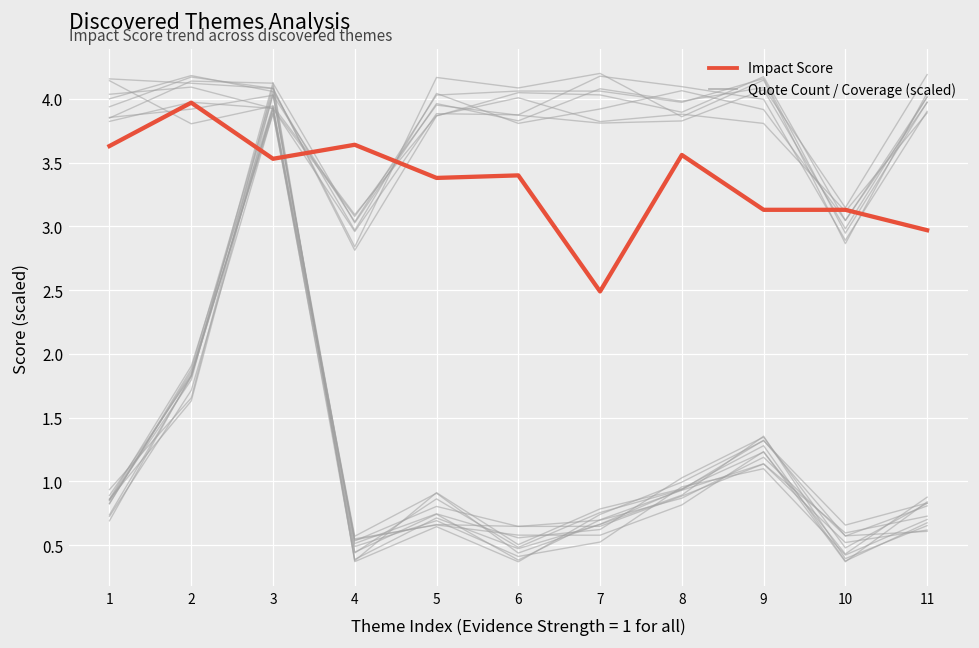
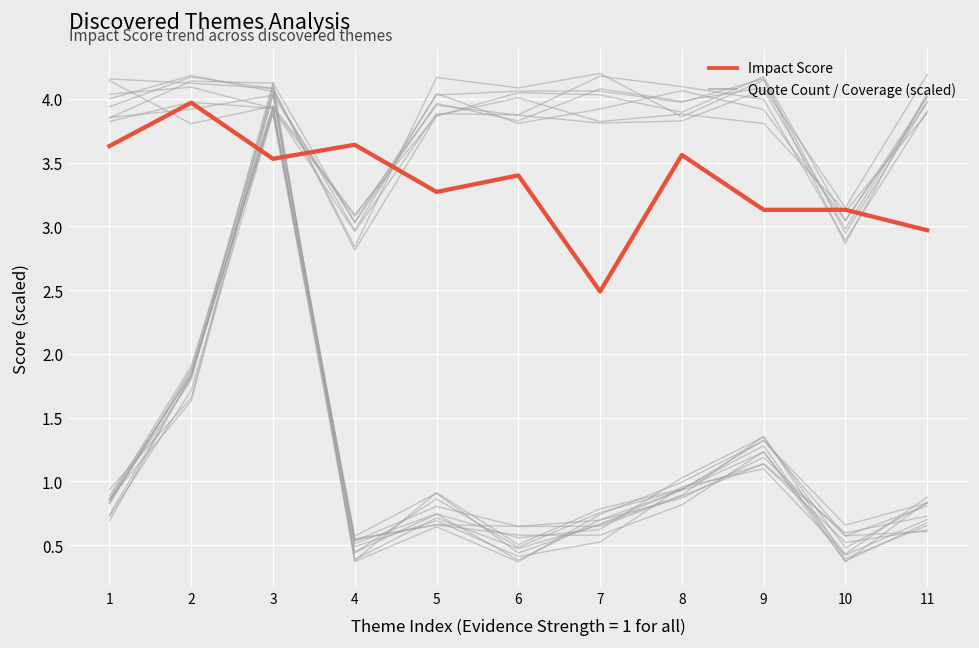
Impact Score, 5: 3.38 -> 3.27
